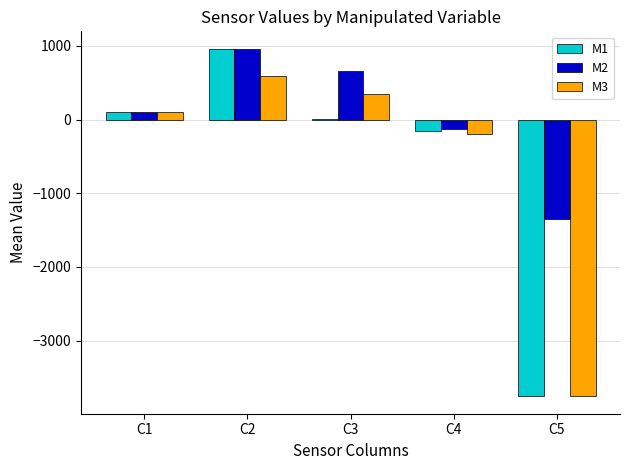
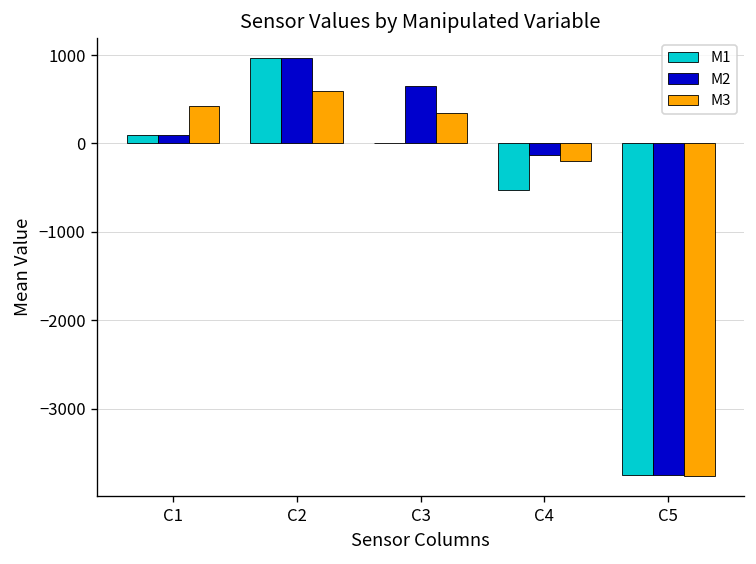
M3, C1: 100 -> 400
M1, C4: -100 -> -500
M2, C5: -1300 -> -3700
